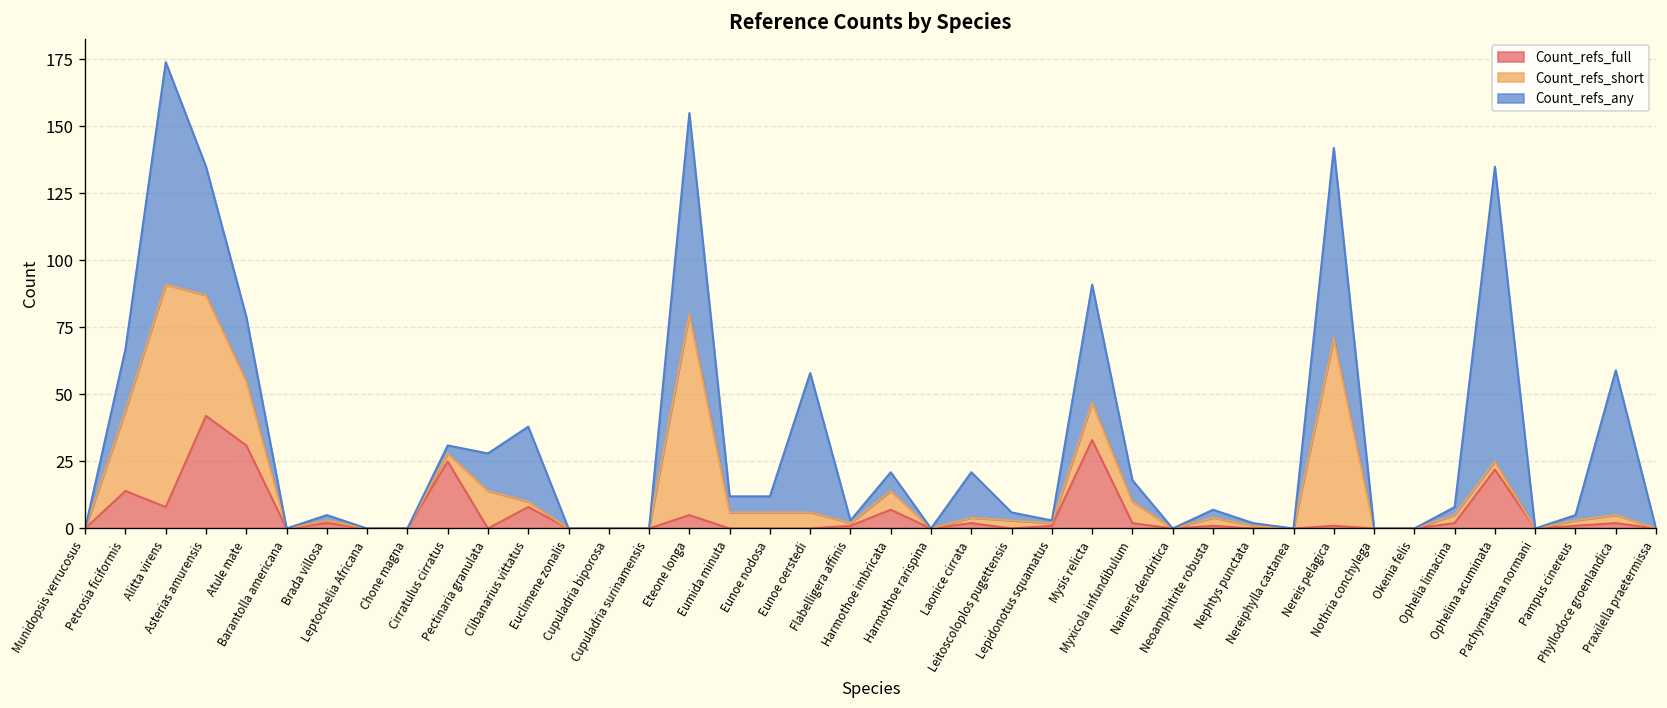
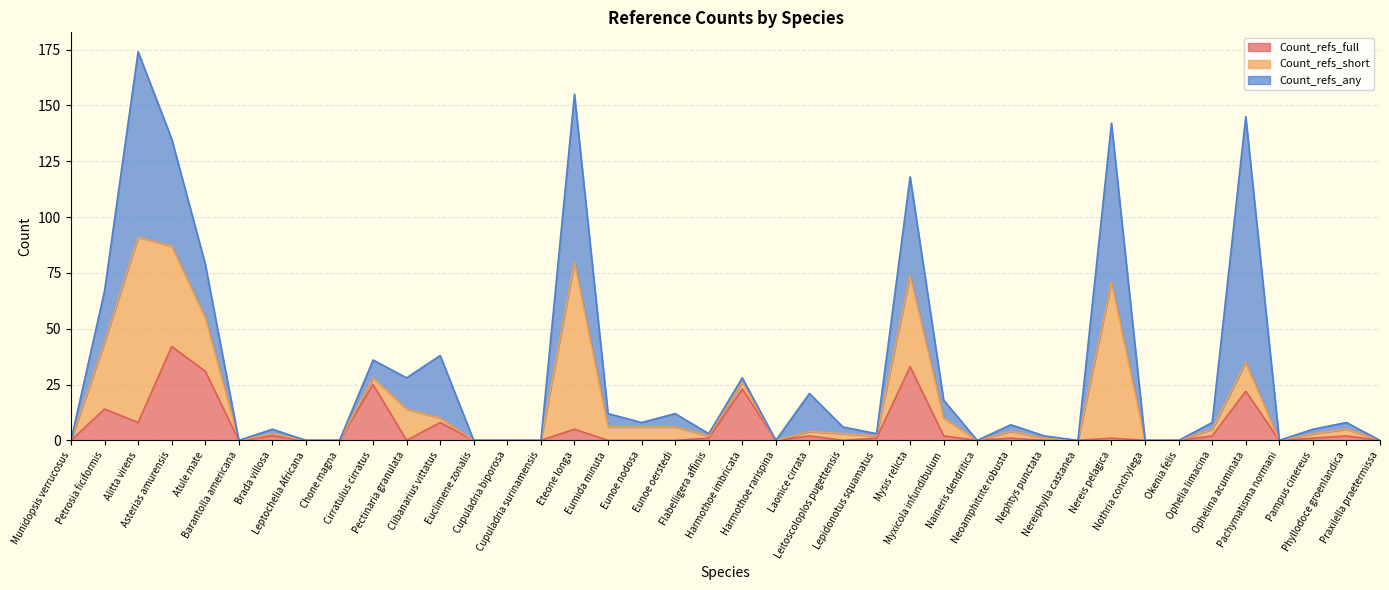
Count_refs_any, Cirratulus cirratus: 3 -> 8
Count_refs_any, Eunoe nodosa: 6 -> 2
Count_refs_any, Eunoe oerstedi: 52 -> 6
Count_refs_full, Harmothoe imbricata: 7 -> 23
Count_refs_short, Harmothoe imbricata: 7 -> 3
Count_refs_any, Harmothoe imbricata: 7 -> 2
Count_refs_short, Mysis relicta: 14 -> 41
Count_refs_short, Ophelina acuminata: 3 -> 13
Count_refs_any, Phyllodoce groenlandica: 54 -> 3
